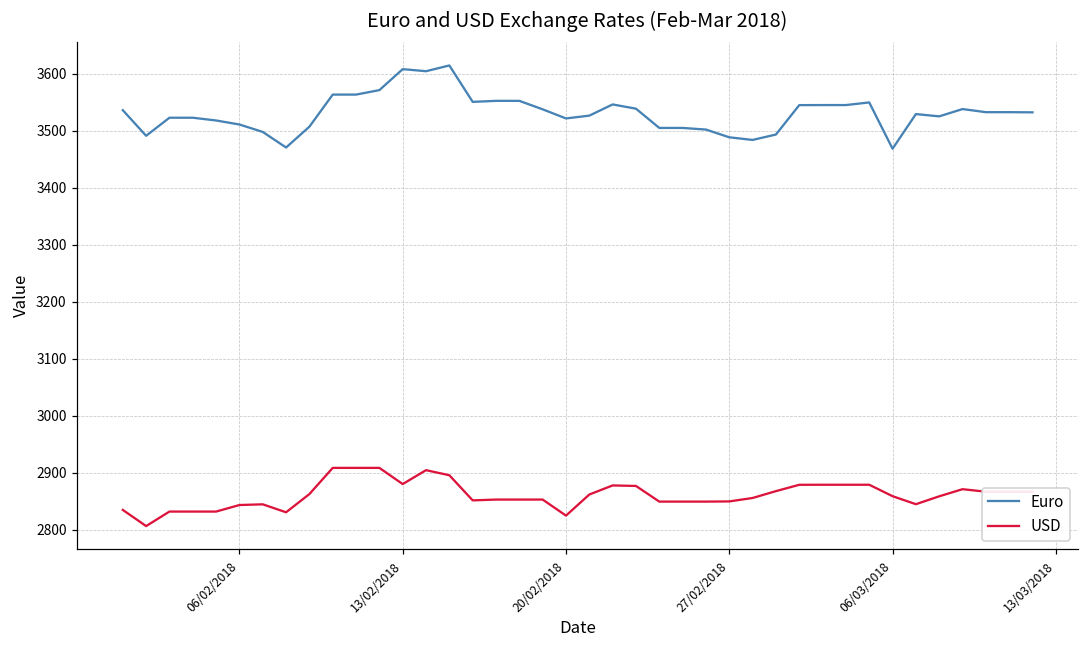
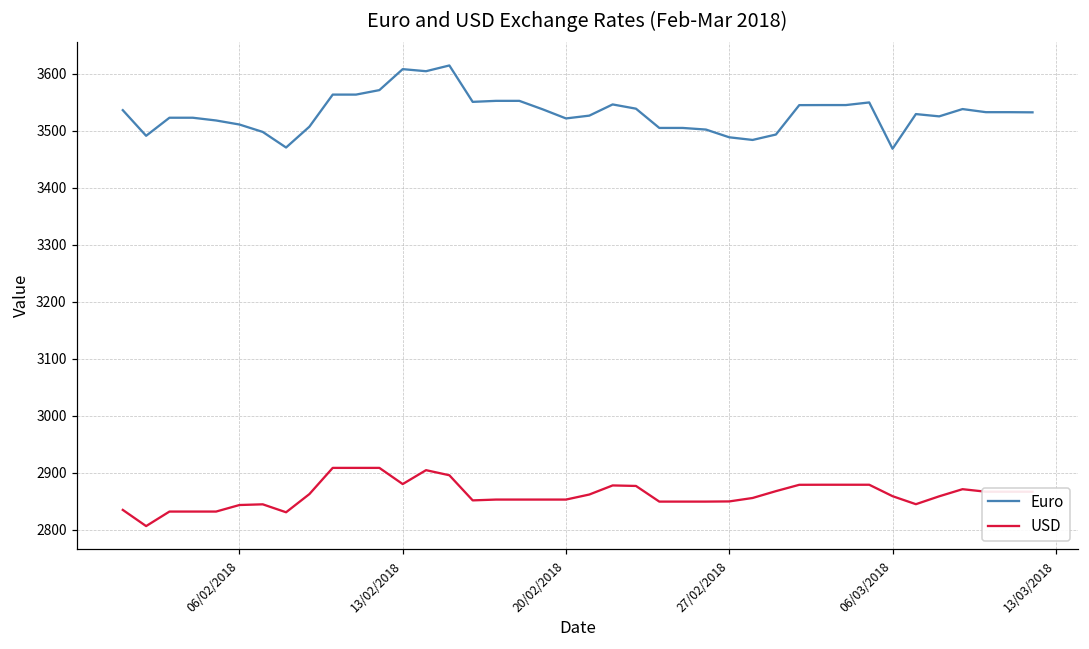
USD, 20/02/2018: 2830 -> 2850
